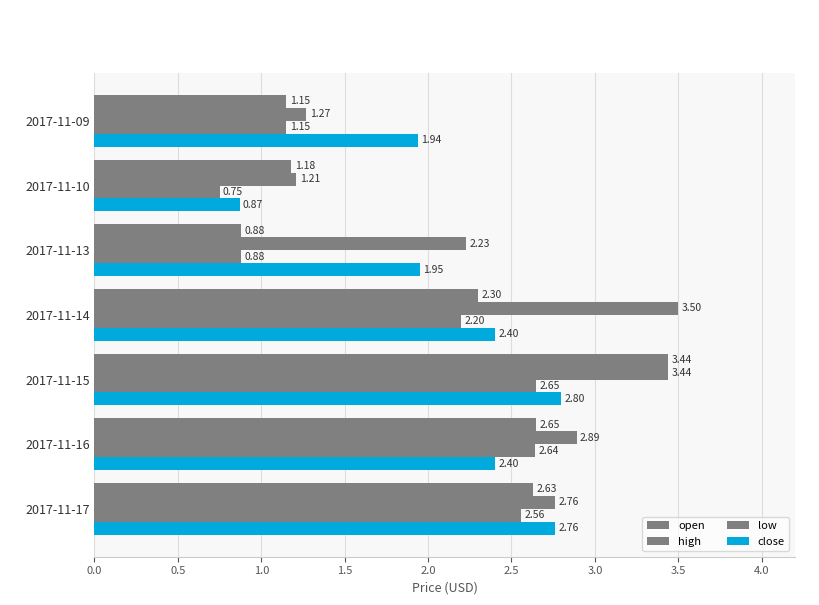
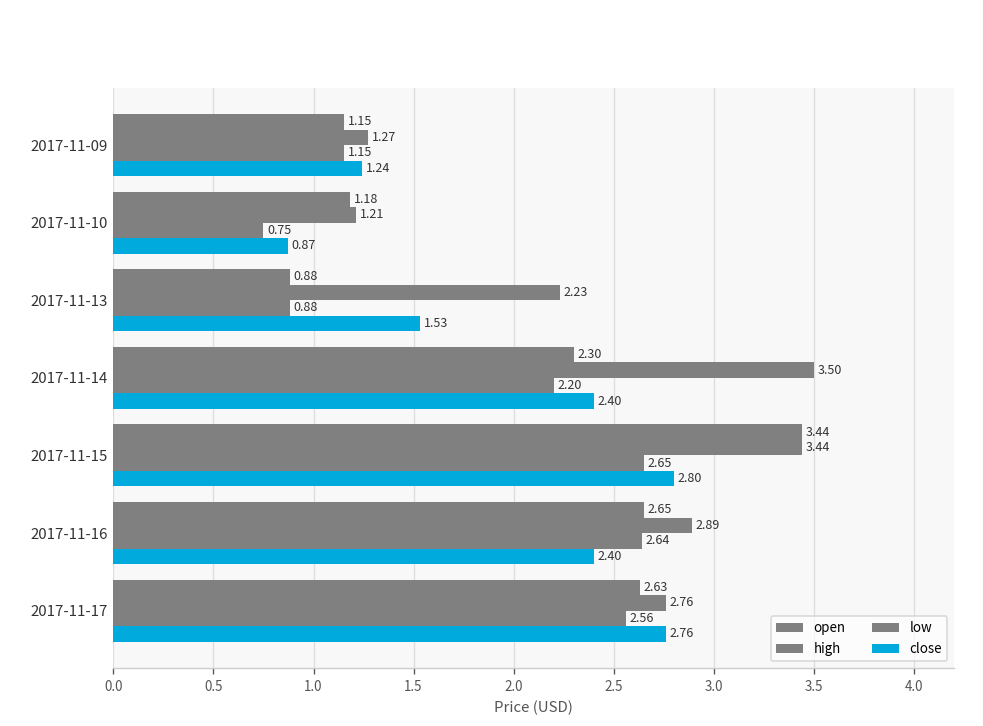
close, 2017-11-09: 1.94 -> 1.24
close, 2017-11-13: 1.95 -> 1.53
